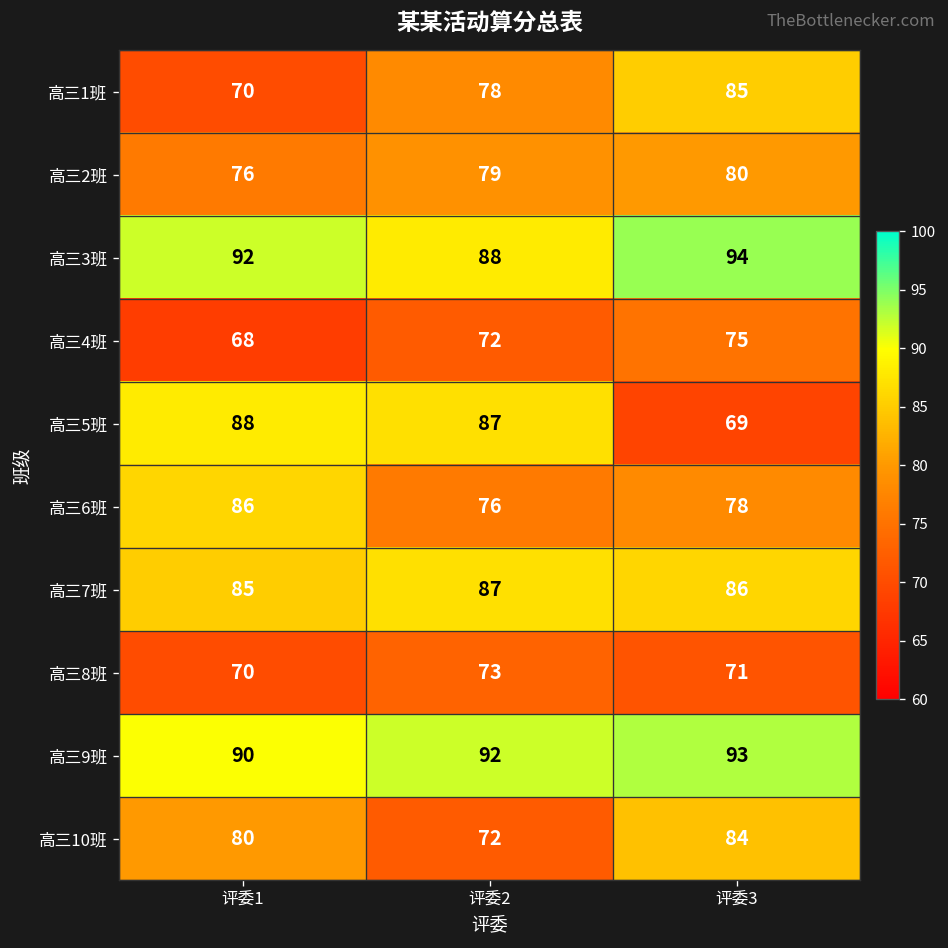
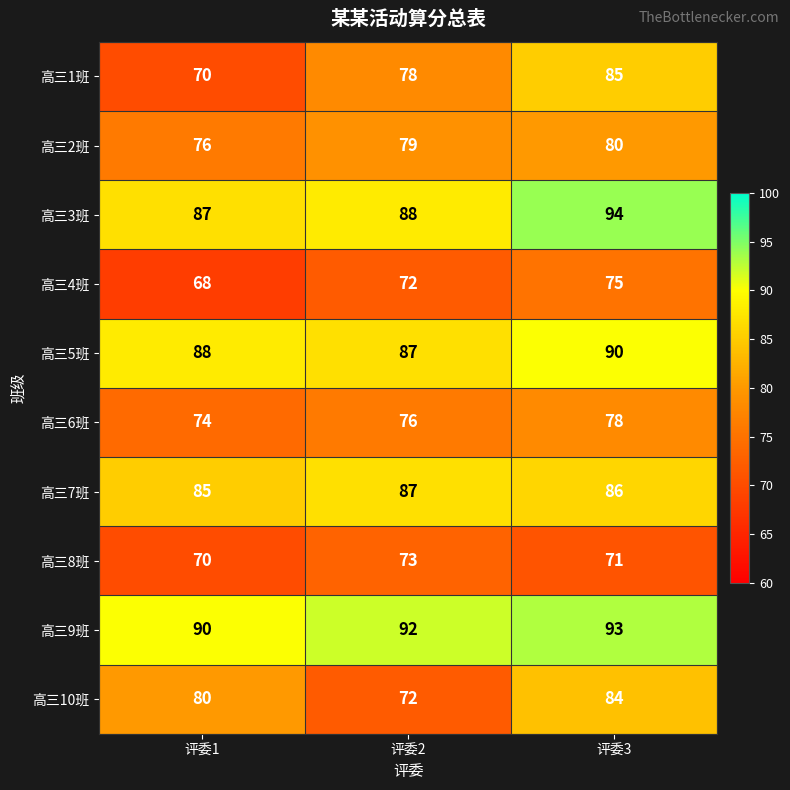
高三3班, 评委1: 92 -> 87
高三5班, 评委3: 69 -> 90
高三6班, 评委1: 86 -> 74
